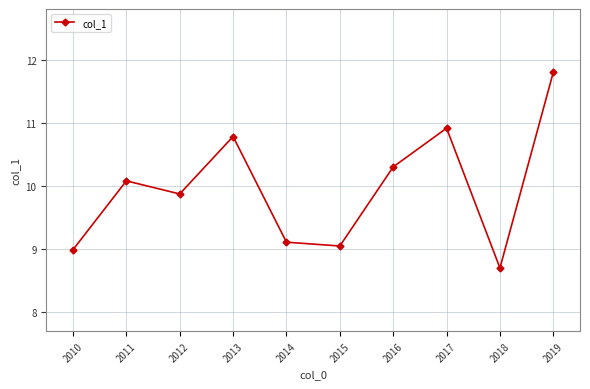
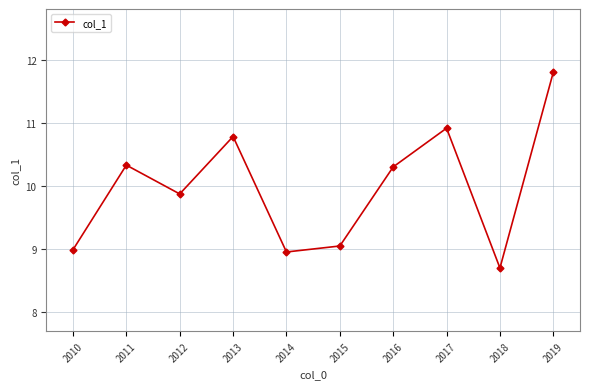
2011: 10.1 -> 10.3
2014: 9.1 -> 9.0
